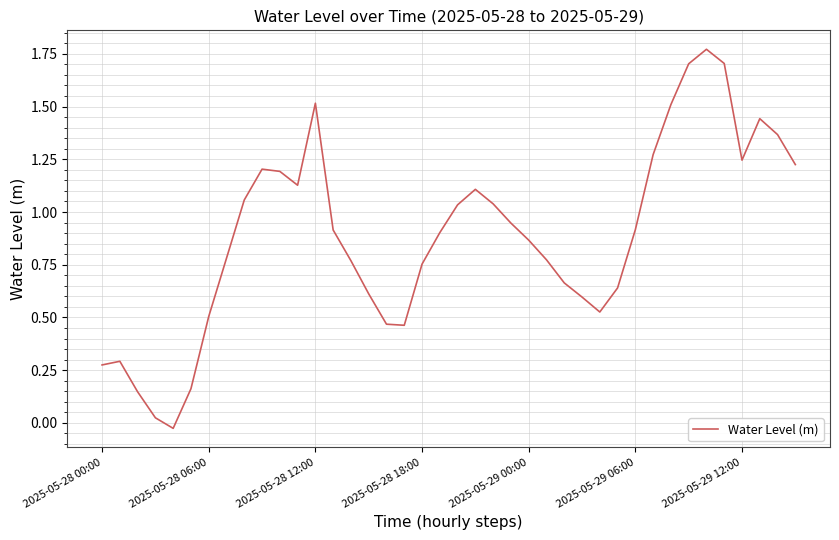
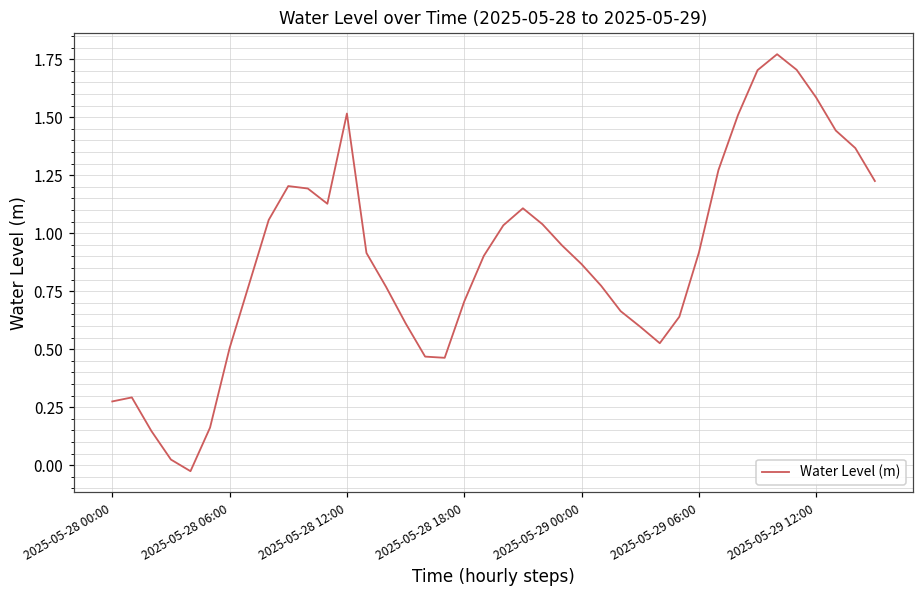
2025-05-28 18:00: 0.75 -> 0.71
2025-05-29 12:00: 1.25 -> 1.58
